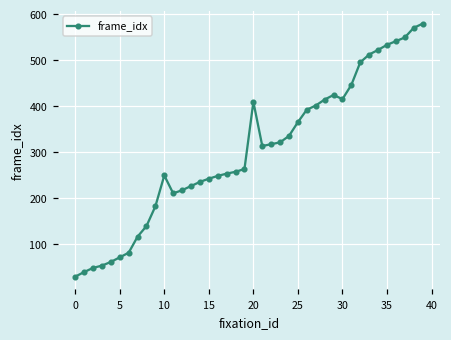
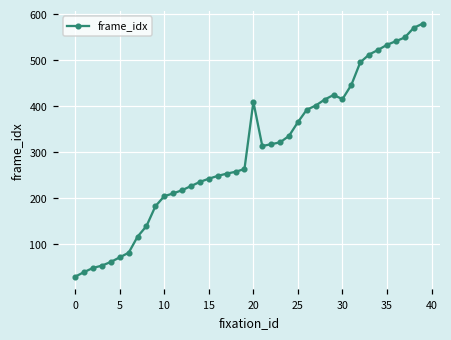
10: 250 -> 210
